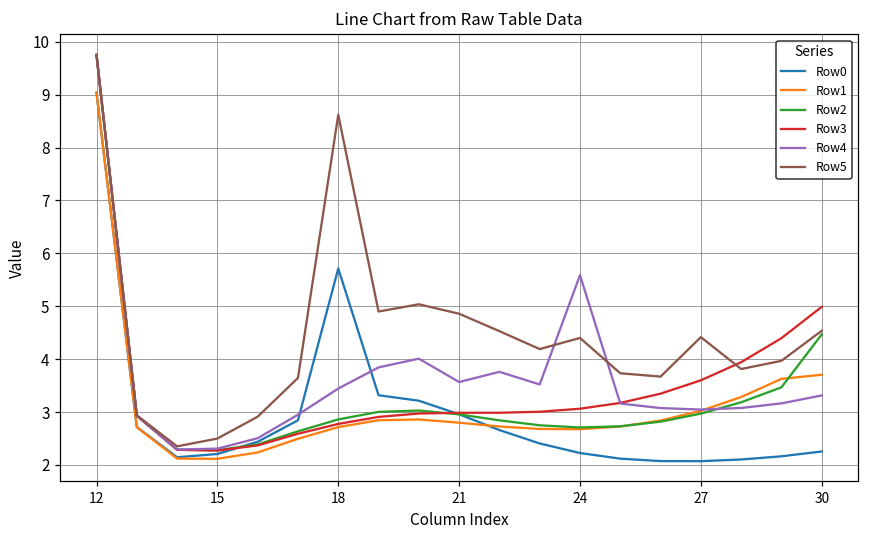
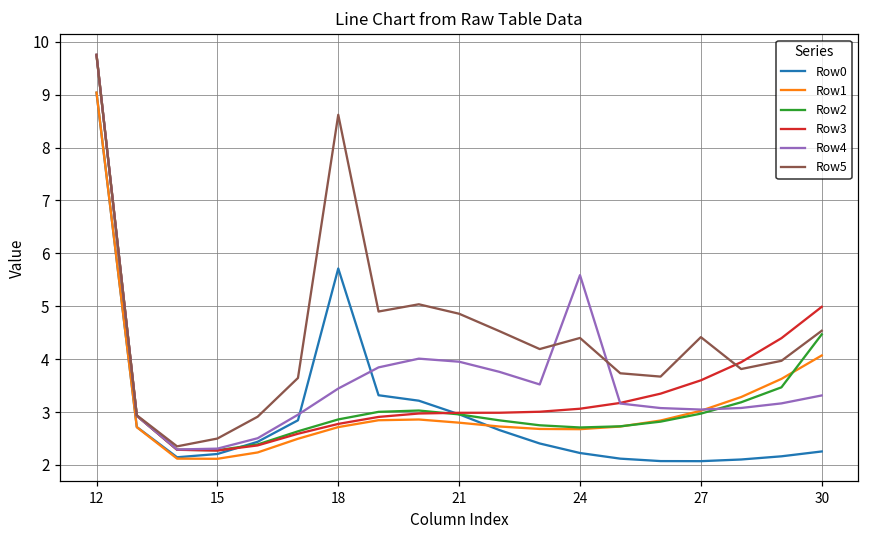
Row4, 21: 3.6 -> 4.0
Row1, 30: 3.7 -> 4.1
